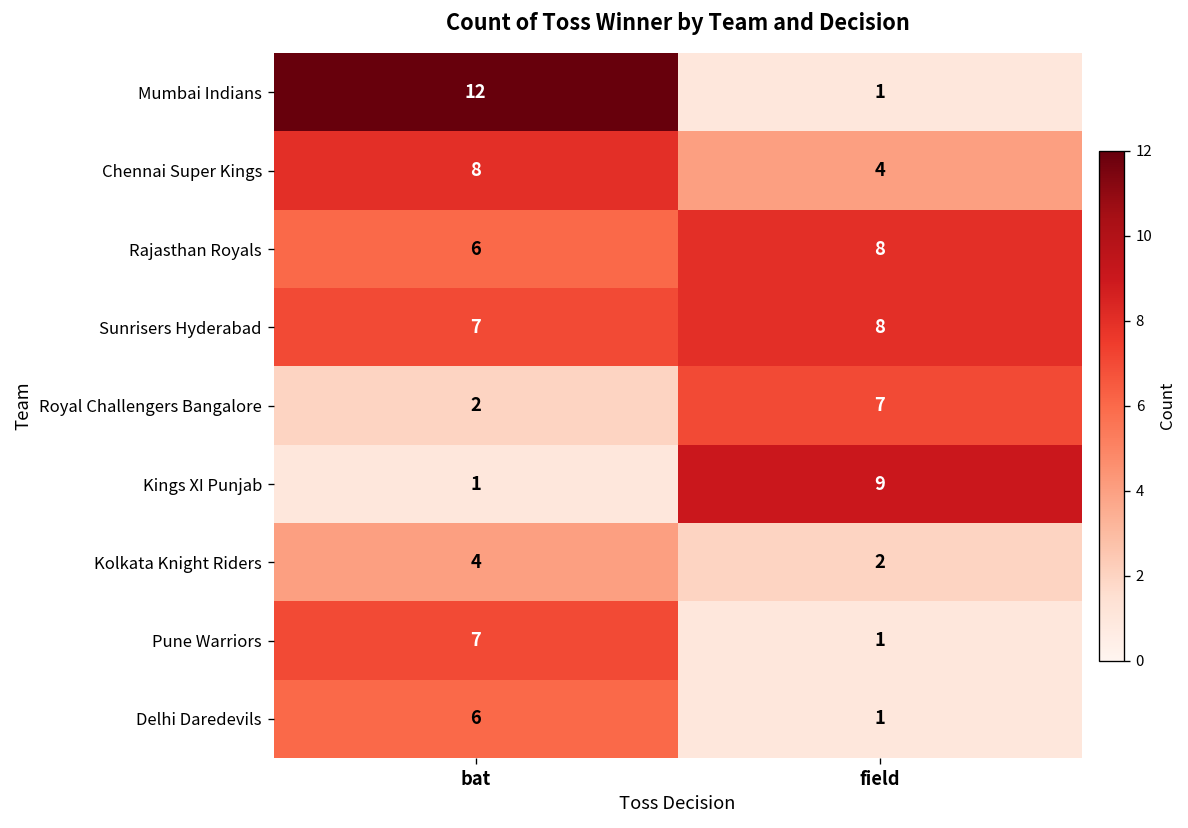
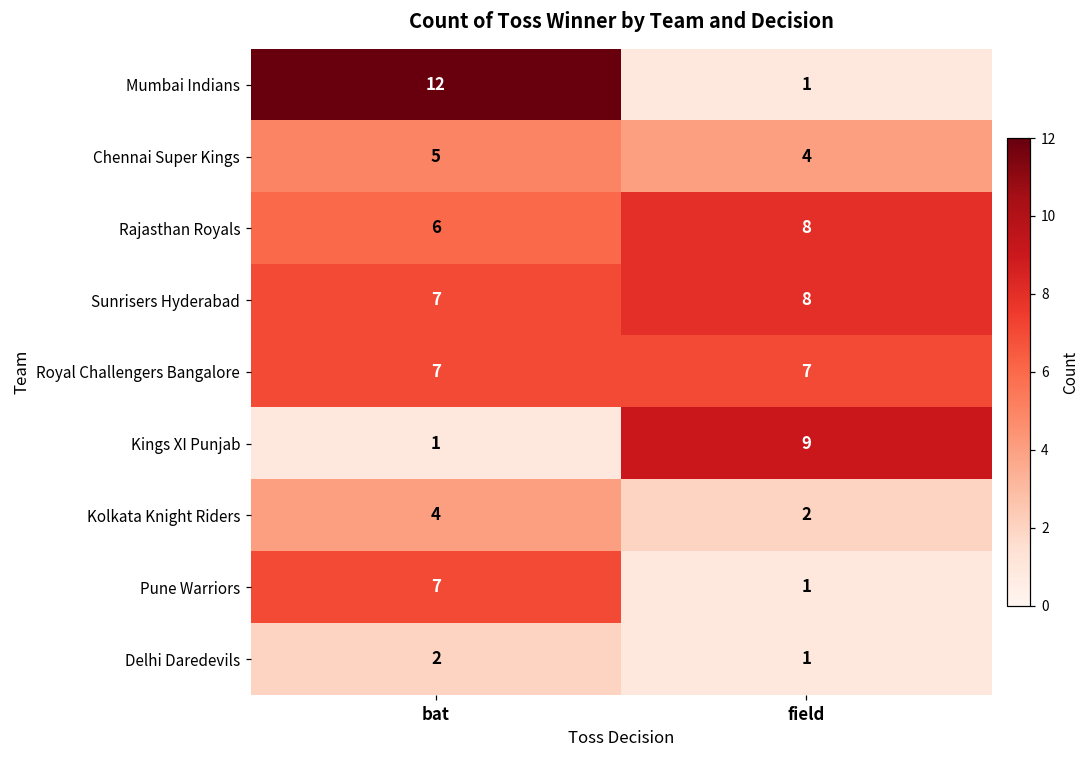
Chennai Super Kings, bat: 8 -> 5
Royal Challengers Bangalore, bat: 2 -> 7
Delhi Daredevils, bat: 6 -> 2
